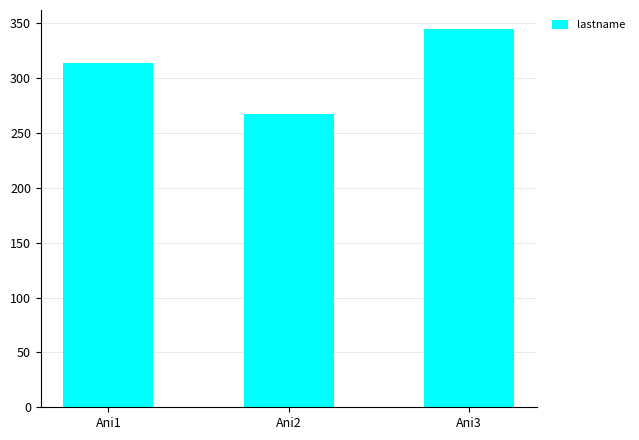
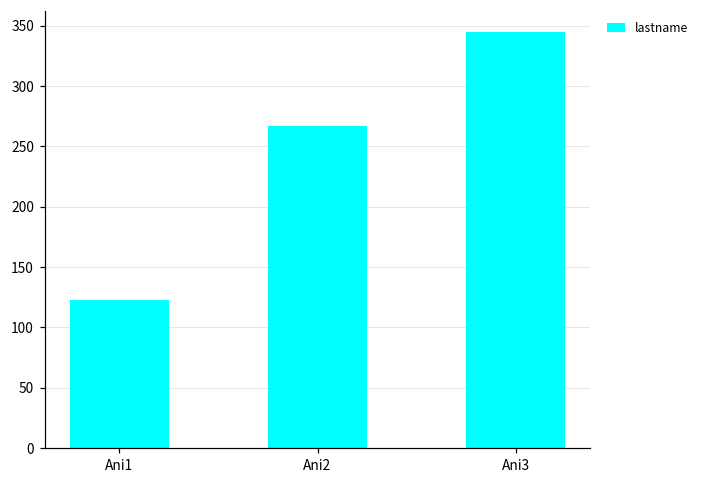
Ani1: 314 -> 123
